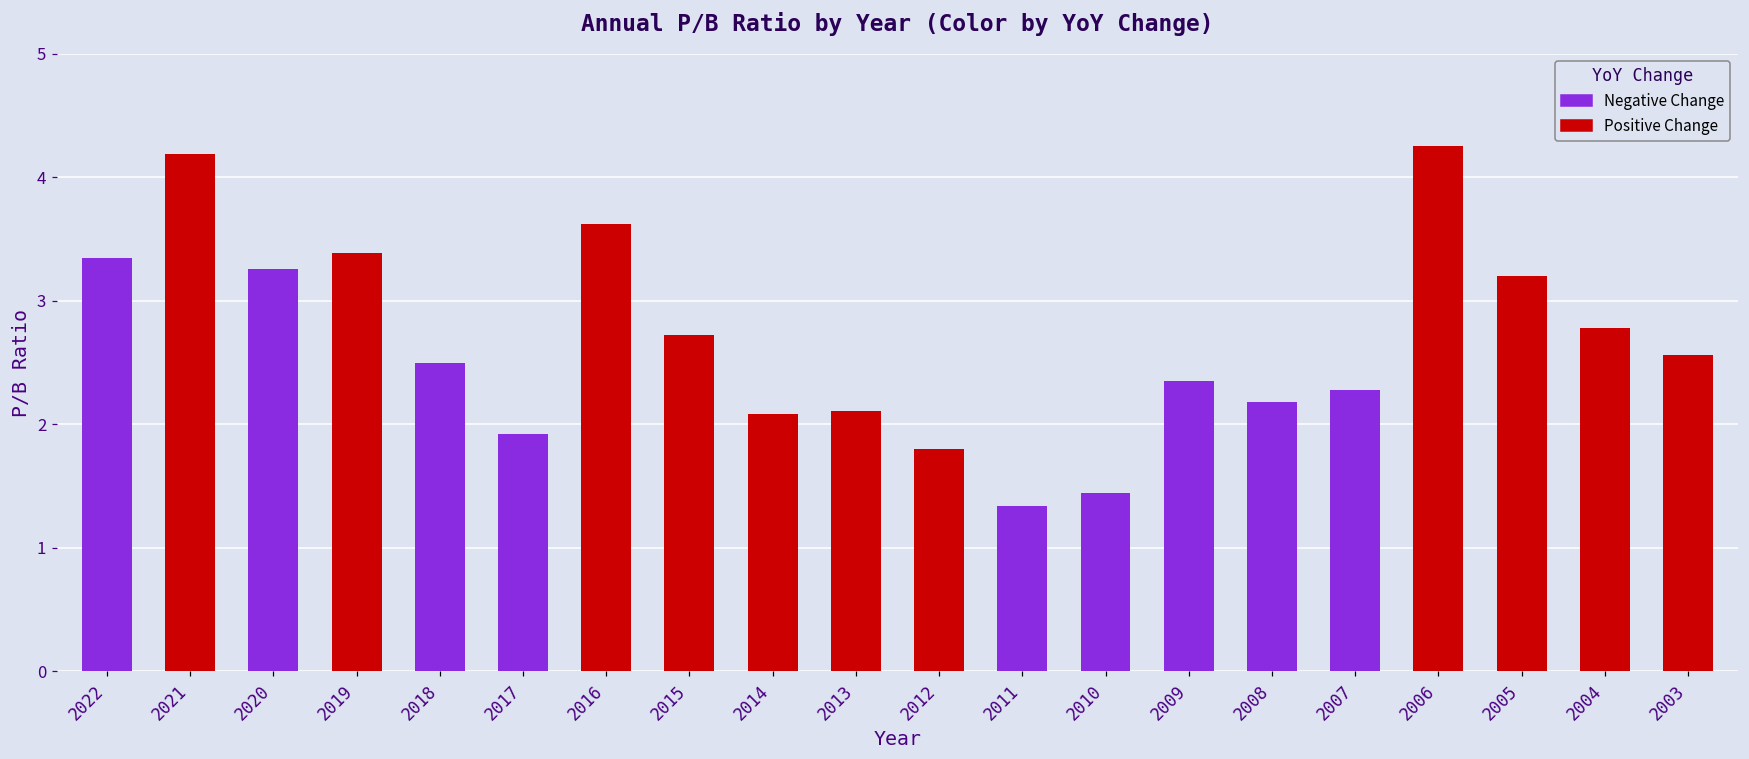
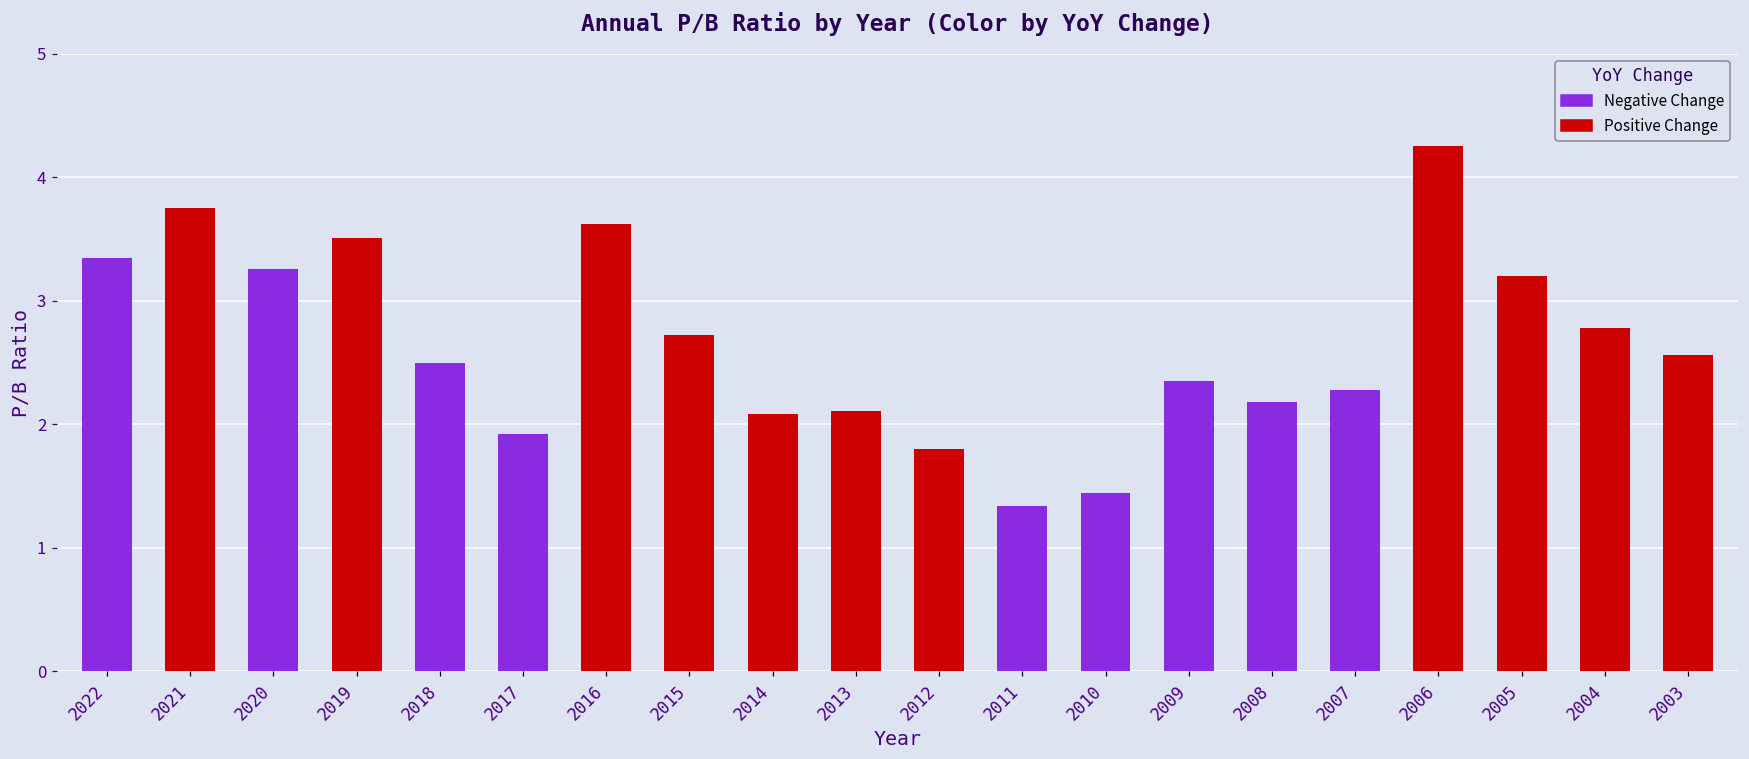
Positive Change, 2021: 4.19 -> 3.75
Positive Change, 2019: 3.39 -> 3.51
